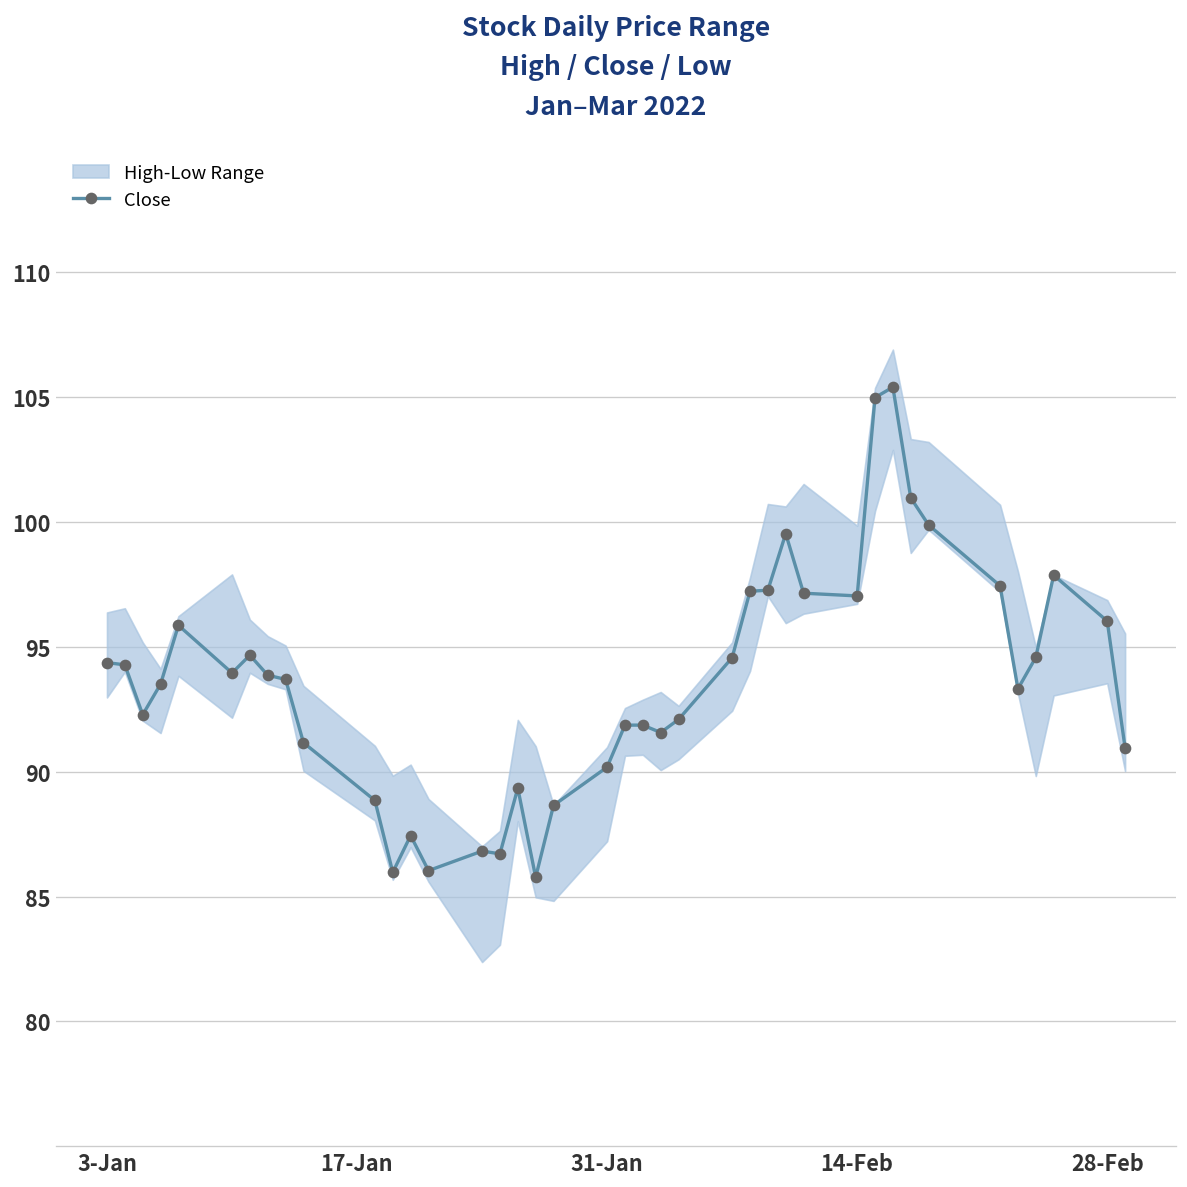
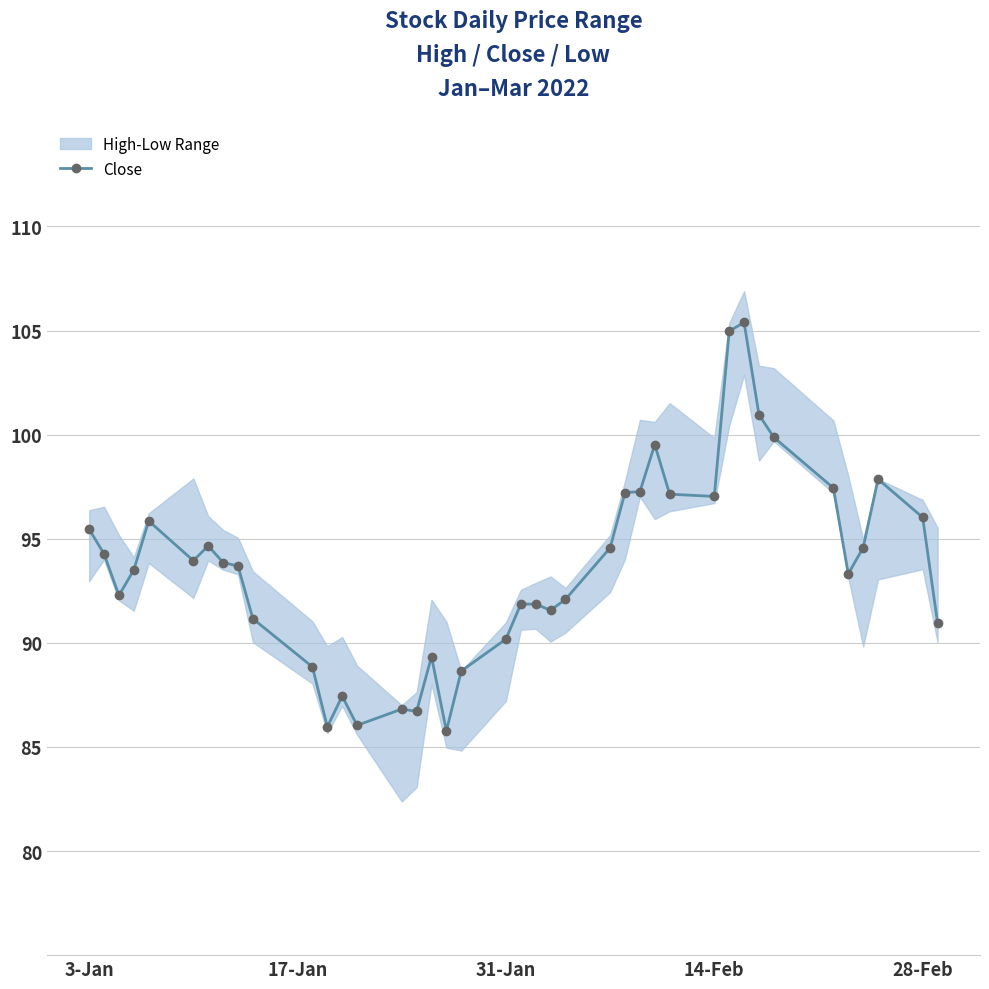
Close, 3-Jan: 94.4 -> 95.5
